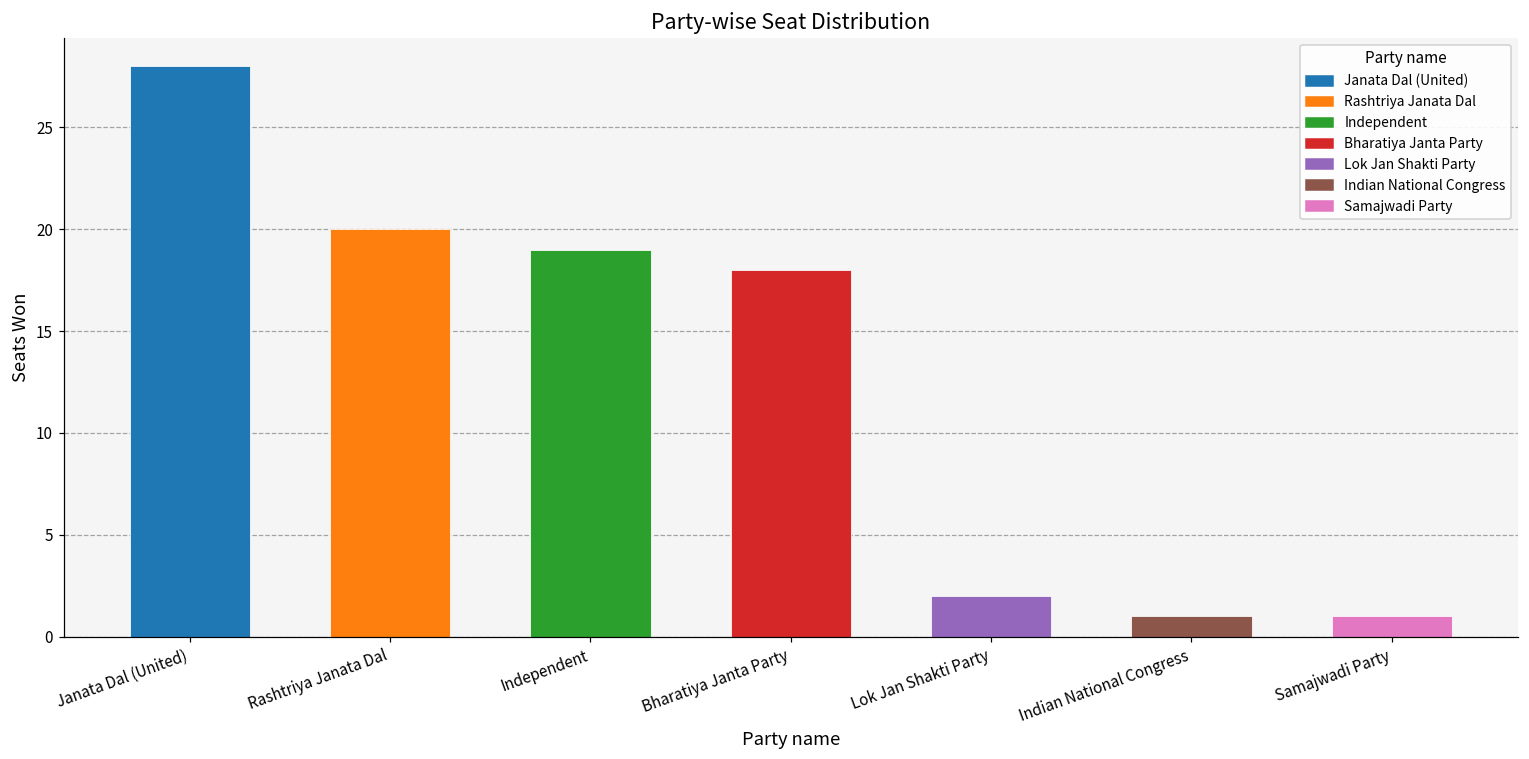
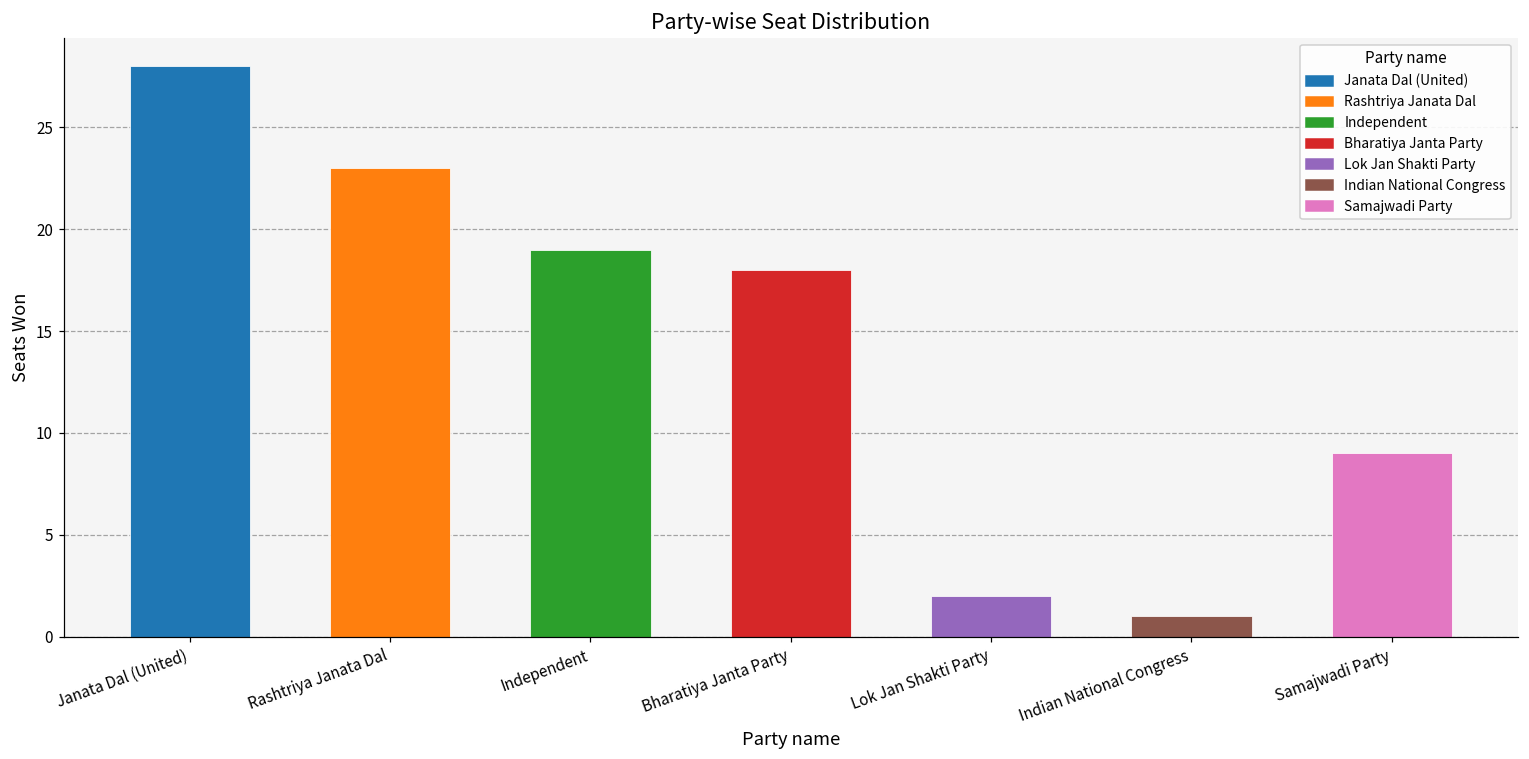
Rashtriya Janata Dal: 20 -> 23
Samajwadi Party: 1 -> 9
